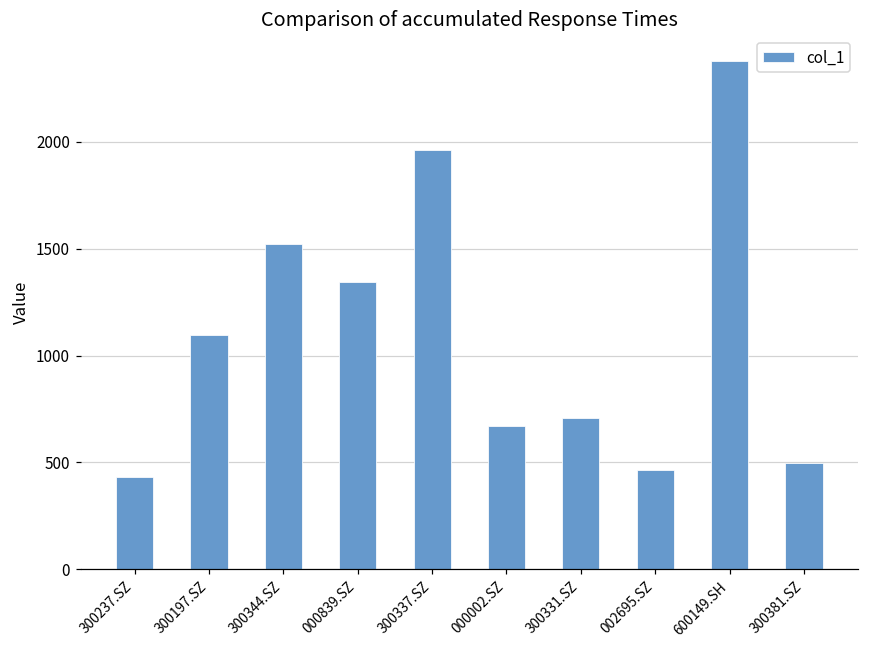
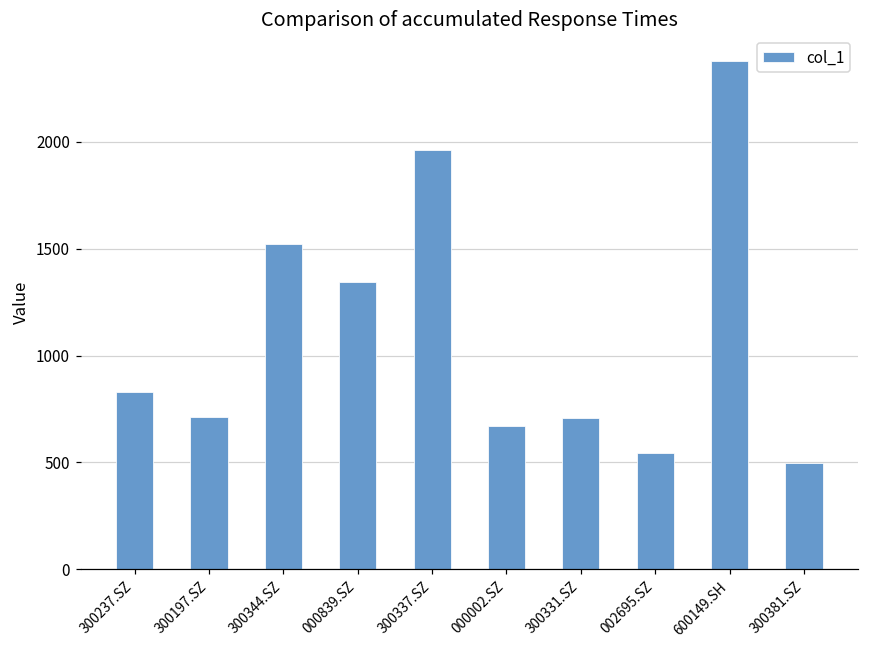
300237.SZ: 430 -> 830
300197.SZ: 1100 -> 710
002695.SZ: 470 -> 550
